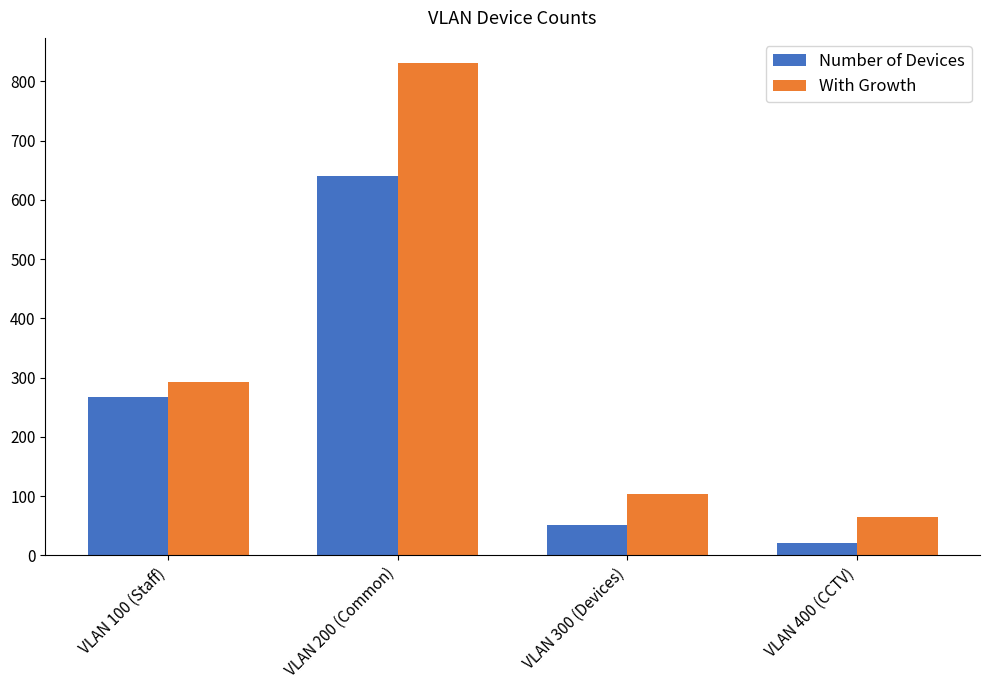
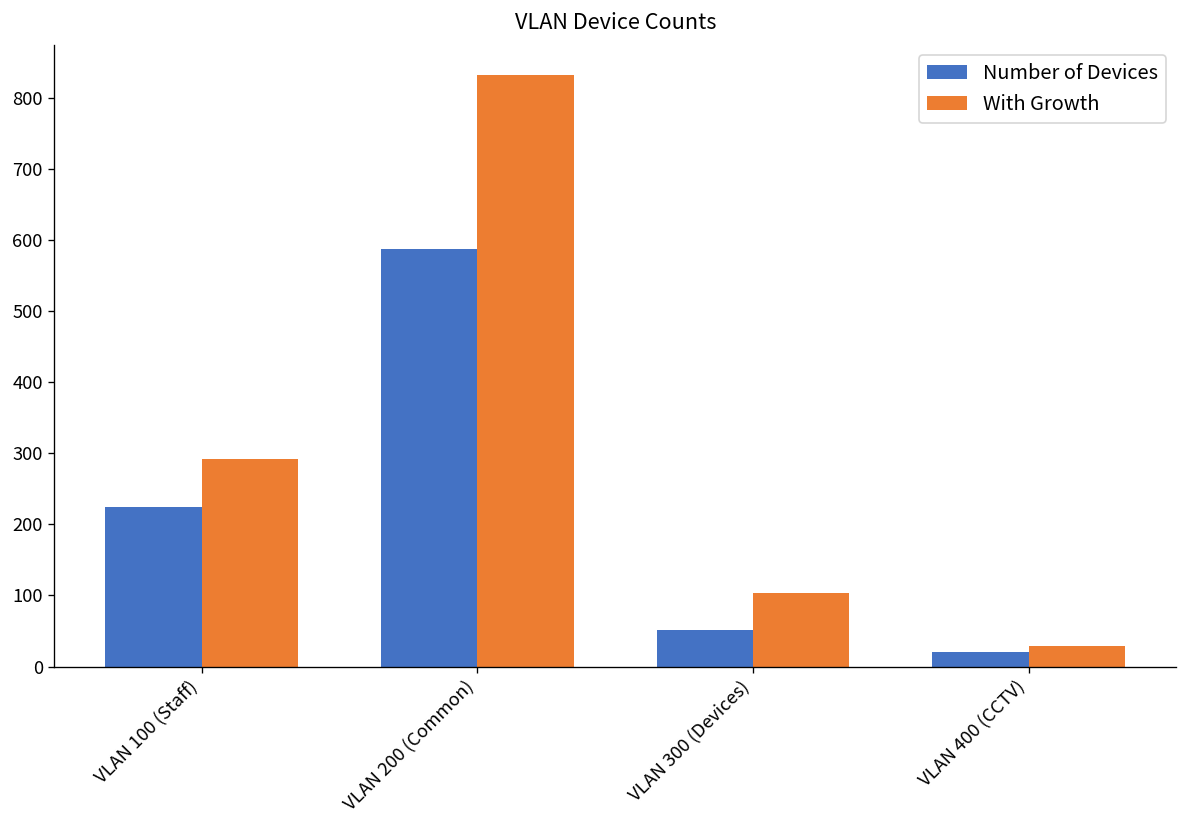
Number of Devices, VLAN 100 (Staff): 270 -> 230
Number of Devices, VLAN 200 (Common): 640 -> 590
With Growth, VLAN 400 (CCTV): 70 -> 30
